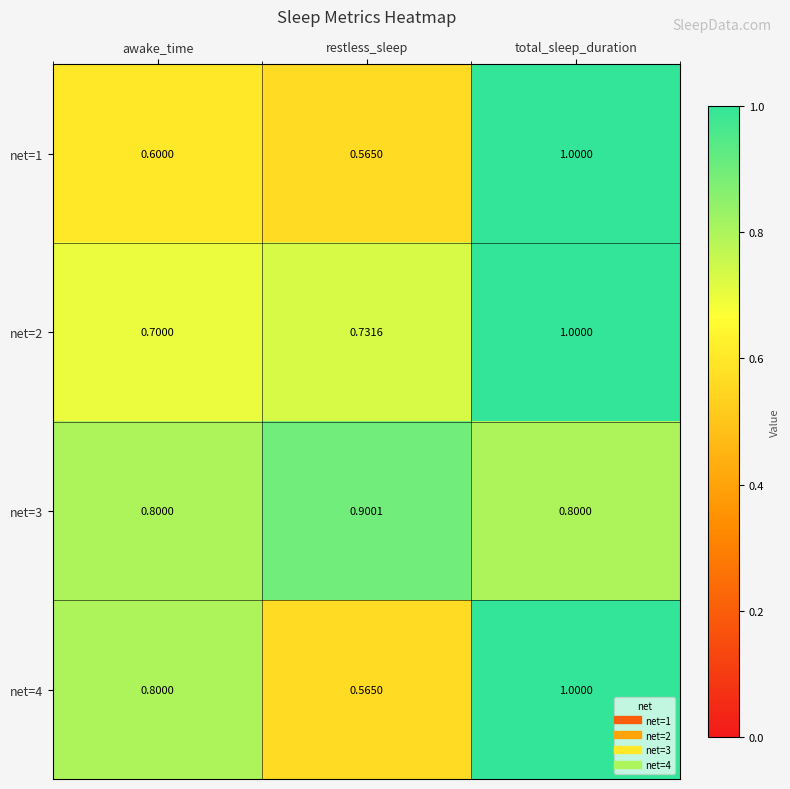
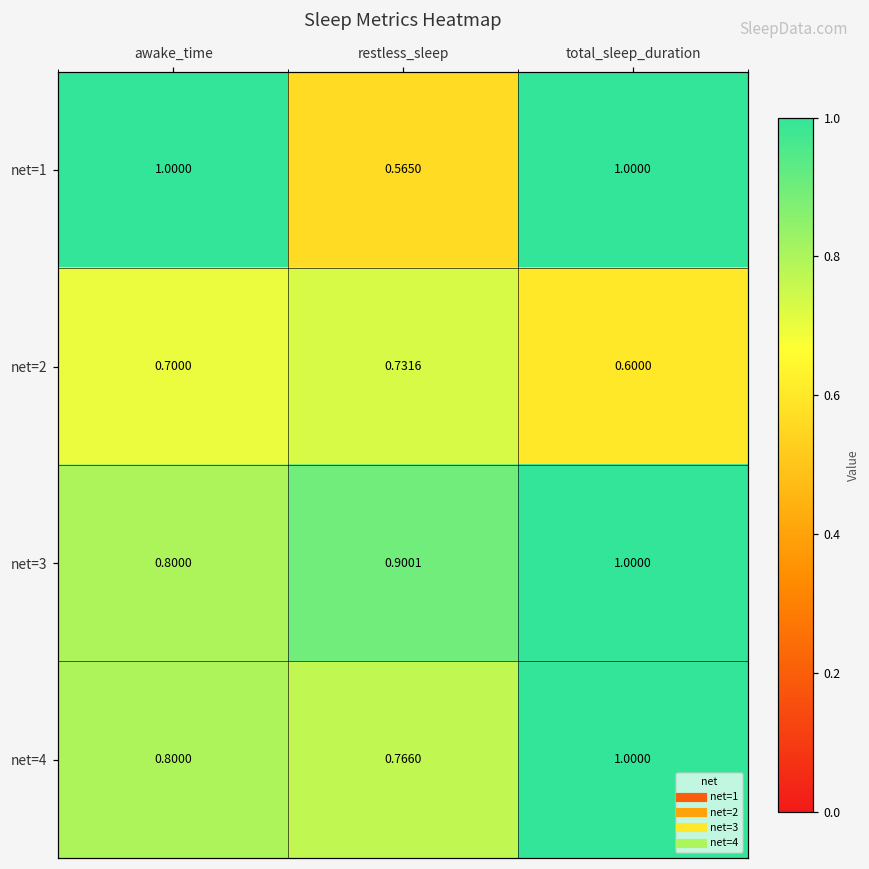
net=1, awake_time: 0.6000 -> 1.0000
net=2, total_sleep_duration: 1.0000 -> 0.6000
net=3, total_sleep_duration: 0.8000 -> 1.0000
net=4, restless_sleep: 0.5650 -> 0.7660
